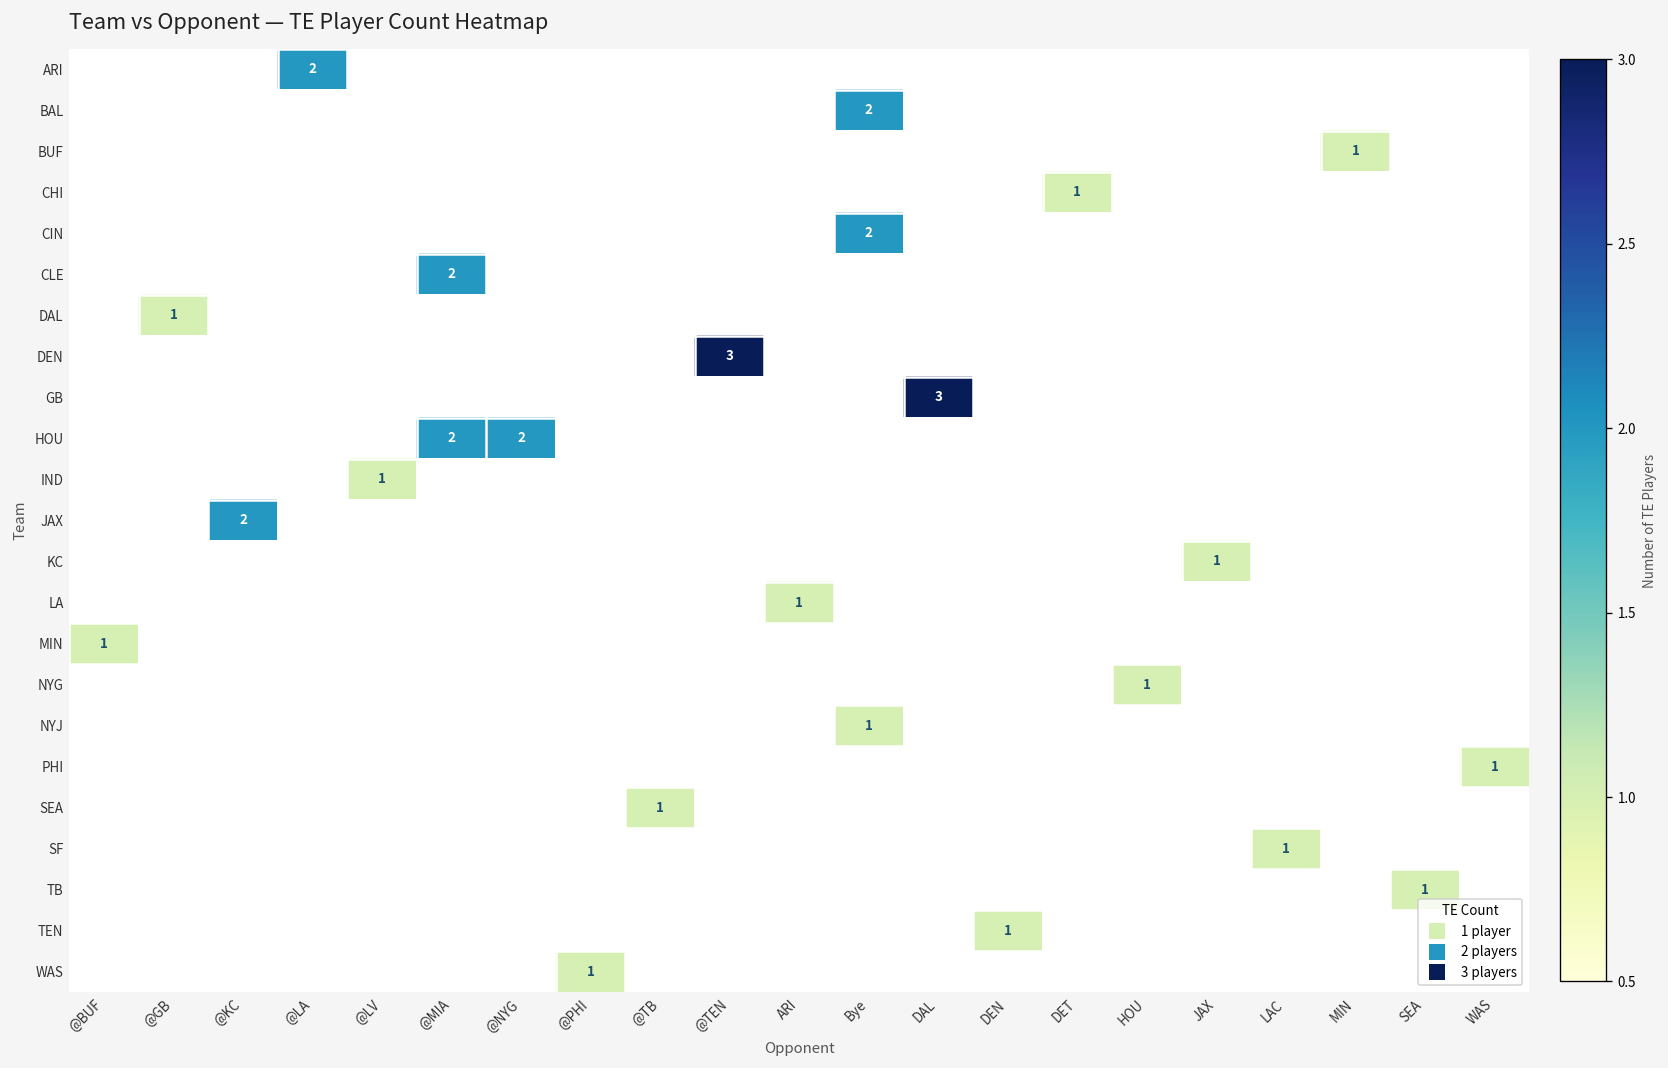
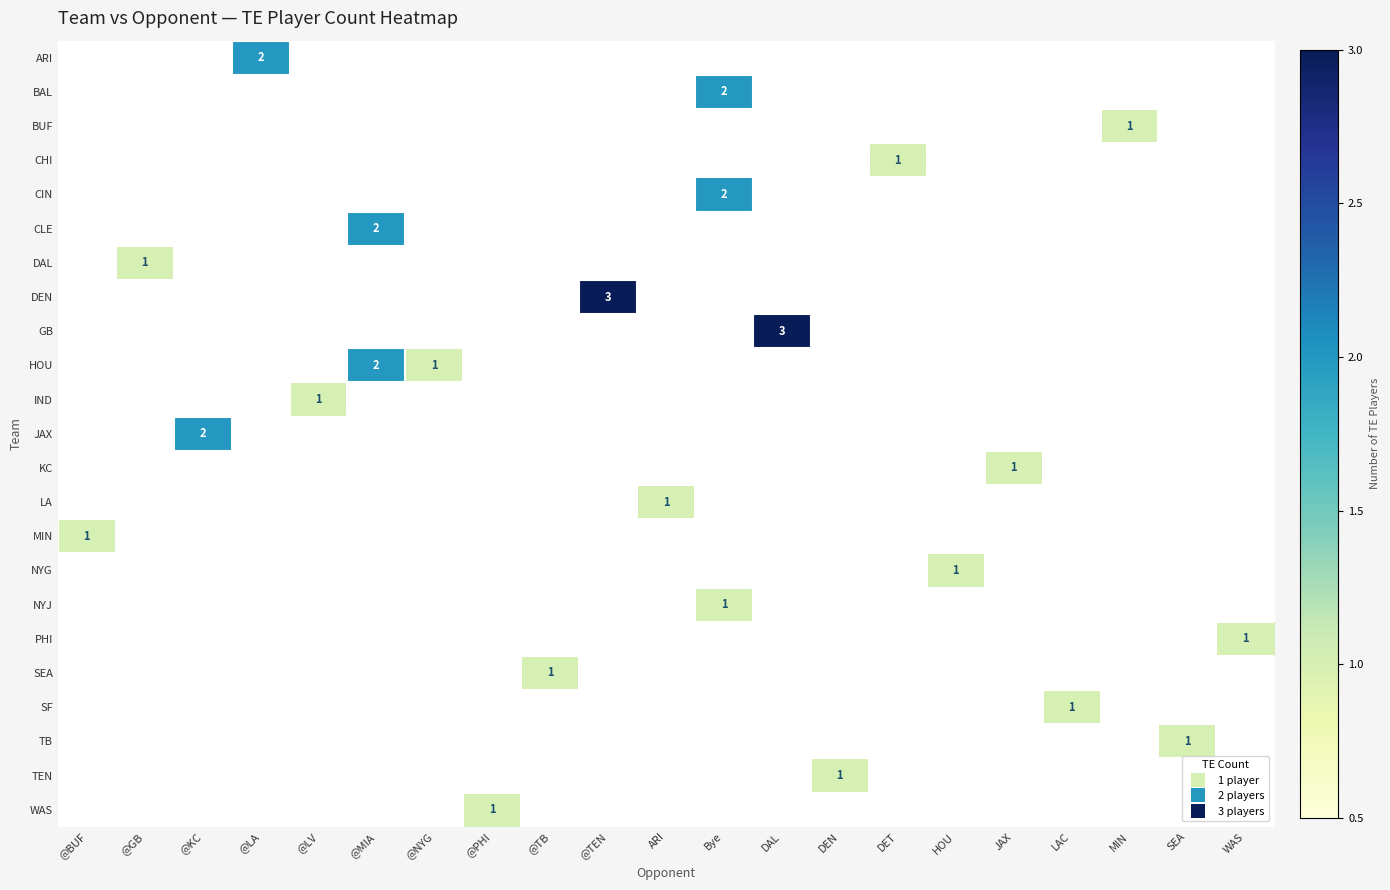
HOU, @NYG: 2 -> 1
